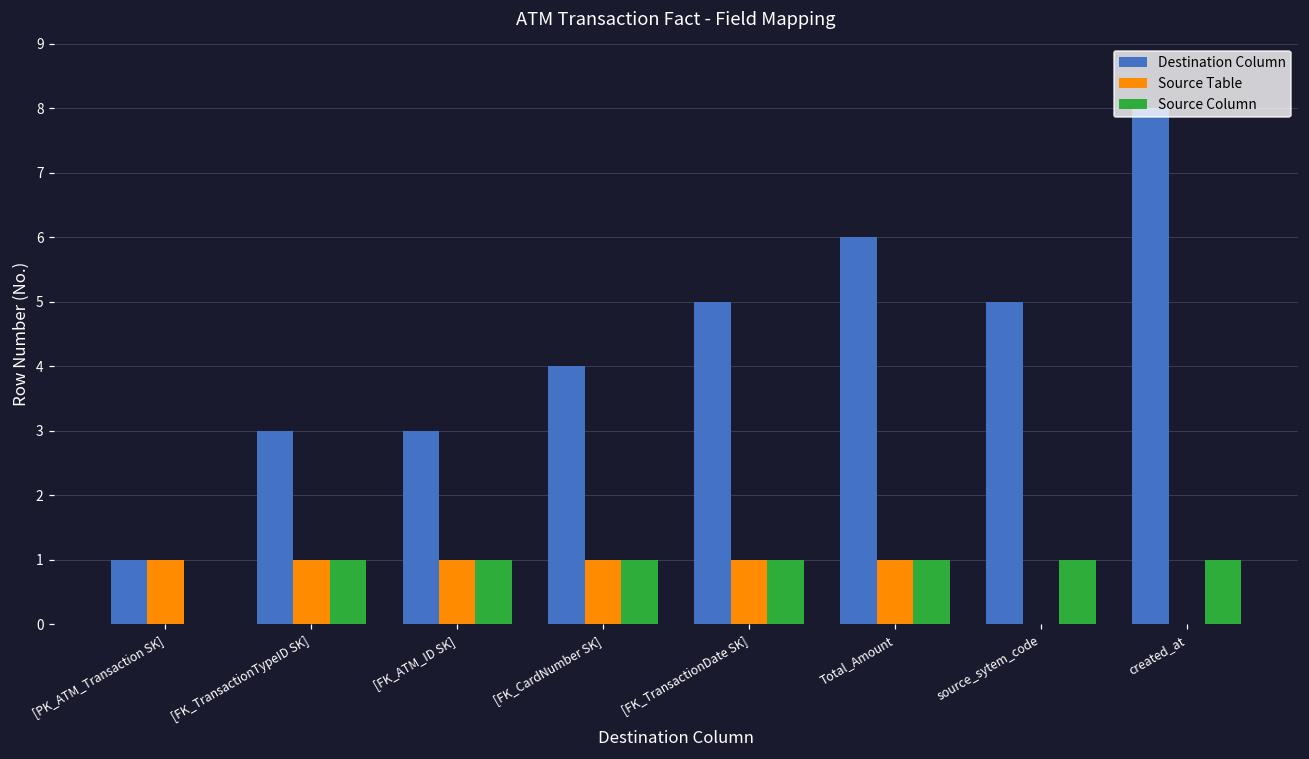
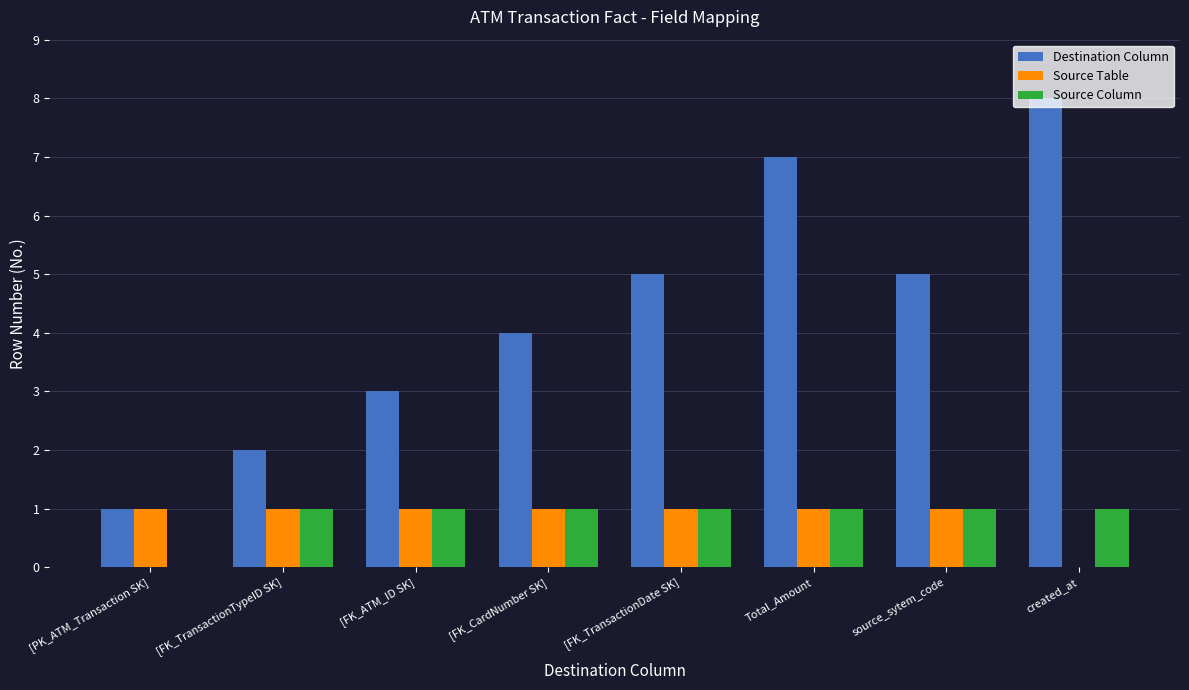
Destination Column, [FK_TransactionTypeID SK]: 3 -> 2
Destination Column, Total_Amount: 6 -> 7
Source Table, source_sytem_code: 0 -> 1
